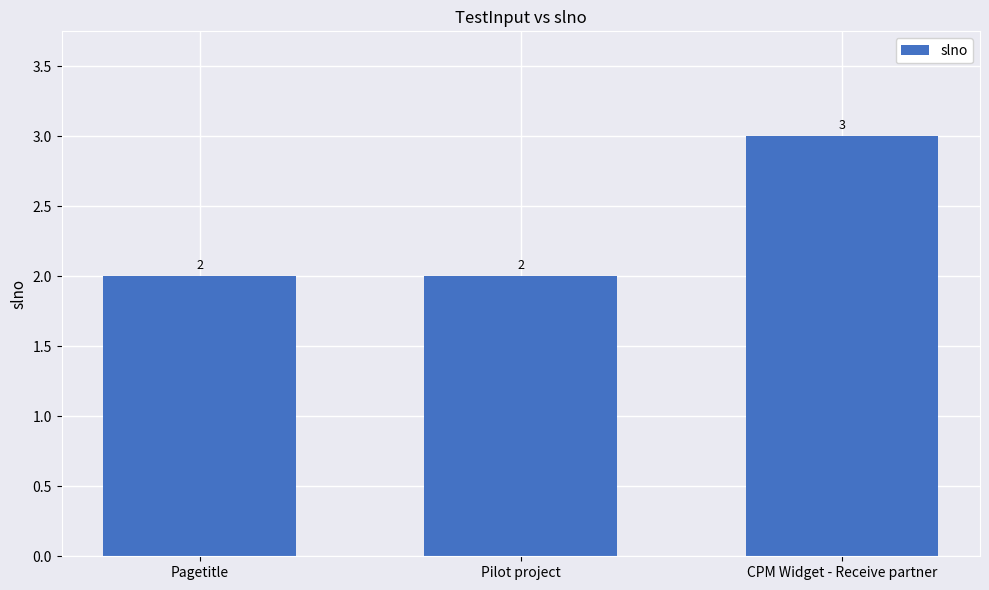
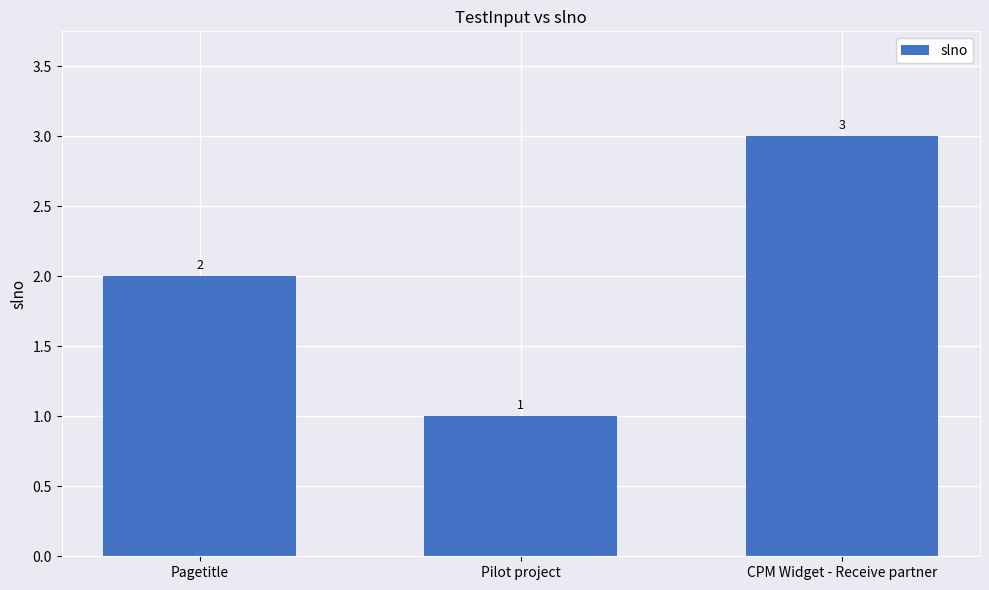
Pilot project: 2 -> 1
